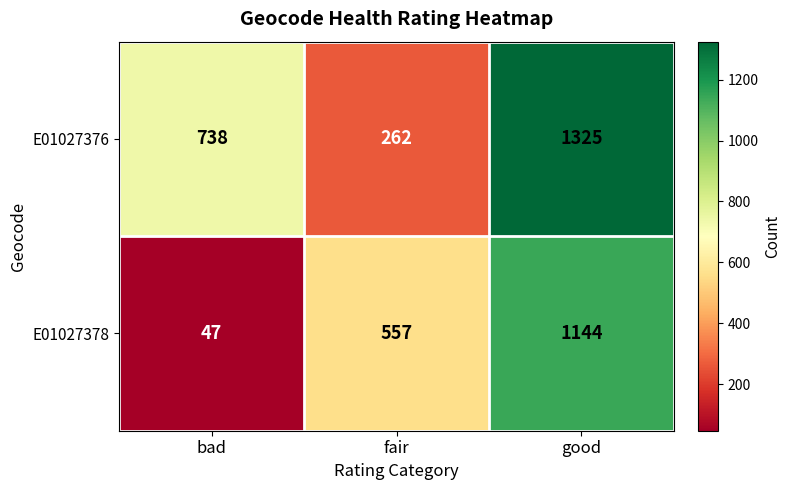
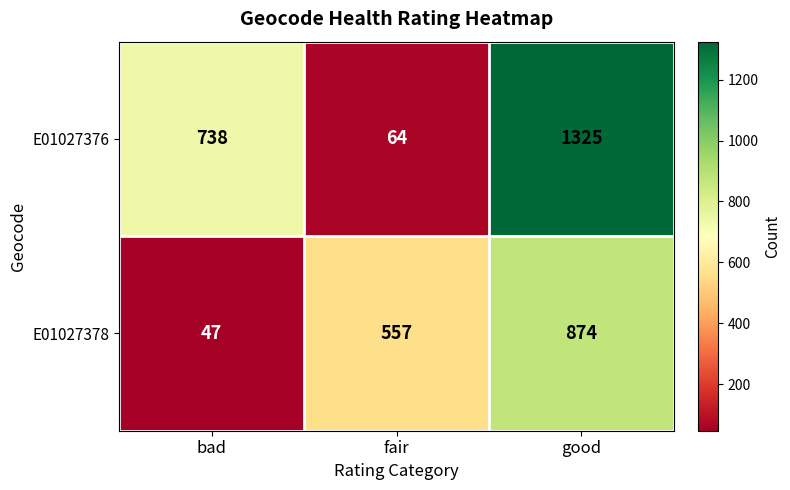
E01027376, fair: 262 -> 64
E01027378, good: 1144 -> 874
